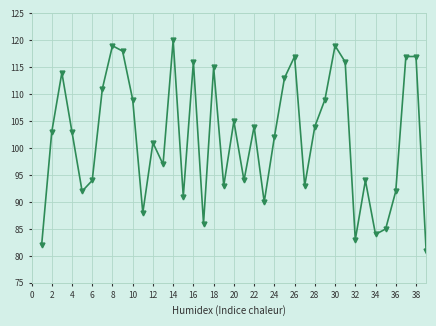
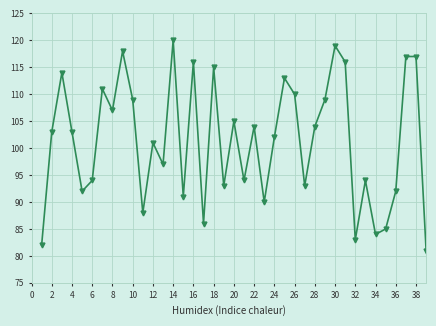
8: 119 -> 107
26: 117 -> 110
